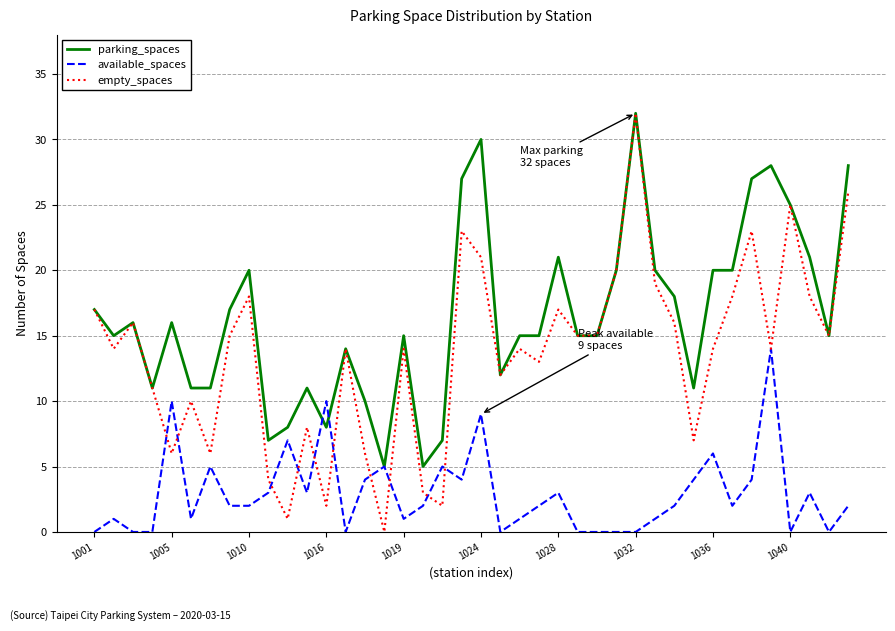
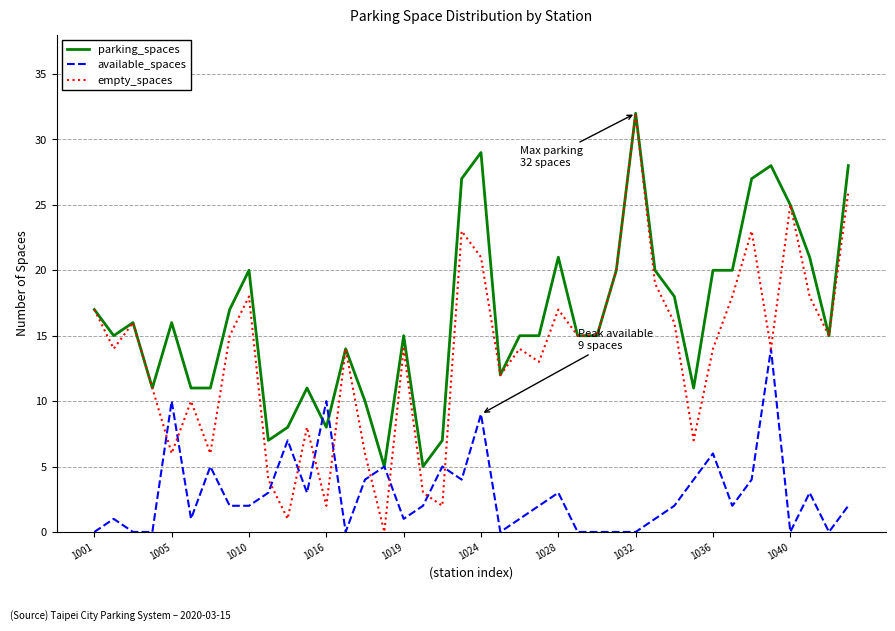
parking_spaces, 1024: 30 -> 29
